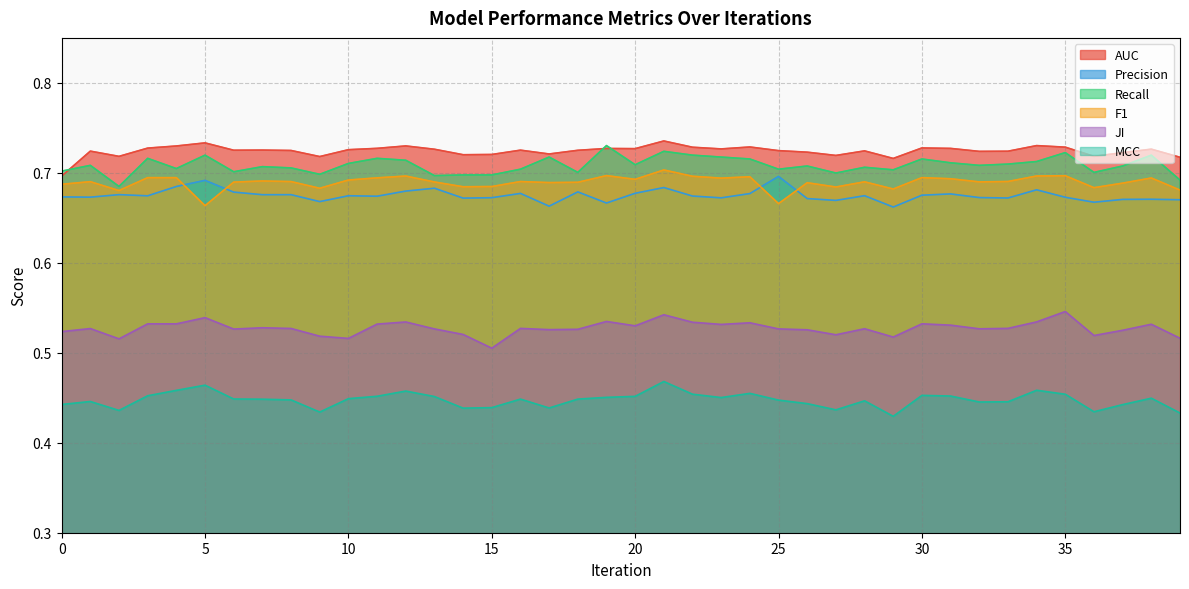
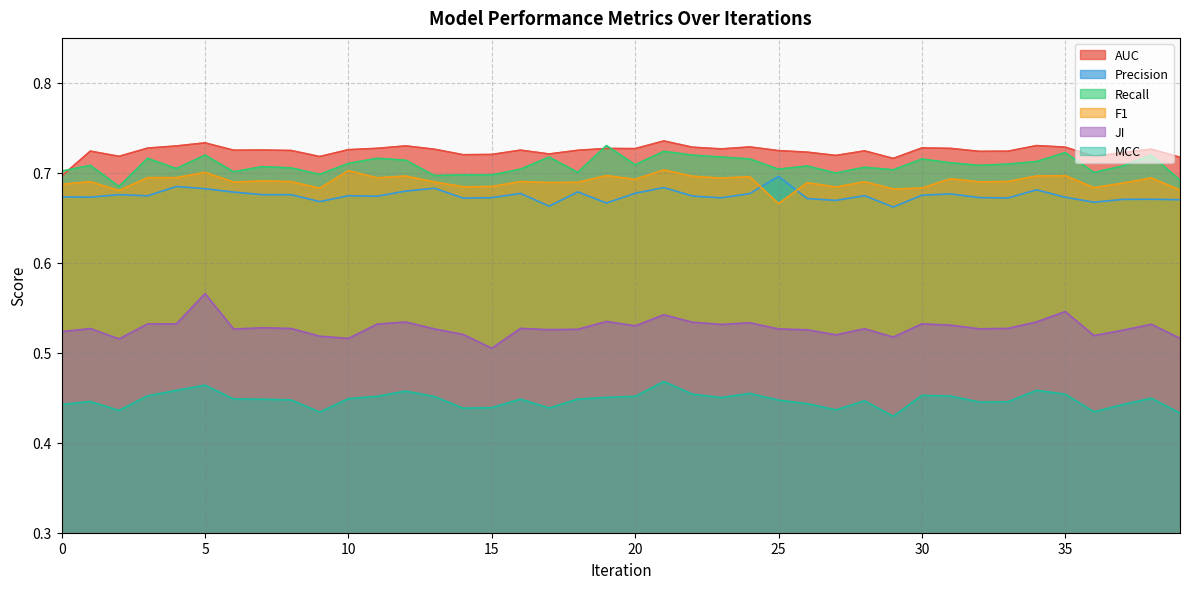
Precision, 5: 0.69 -> 0.68
F1, 5: 0.66 -> 0.70
JI, 5: 0.54 -> 0.57
F1, 10: 0.69 -> 0.70
F1, 30: 0.69 -> 0.68
